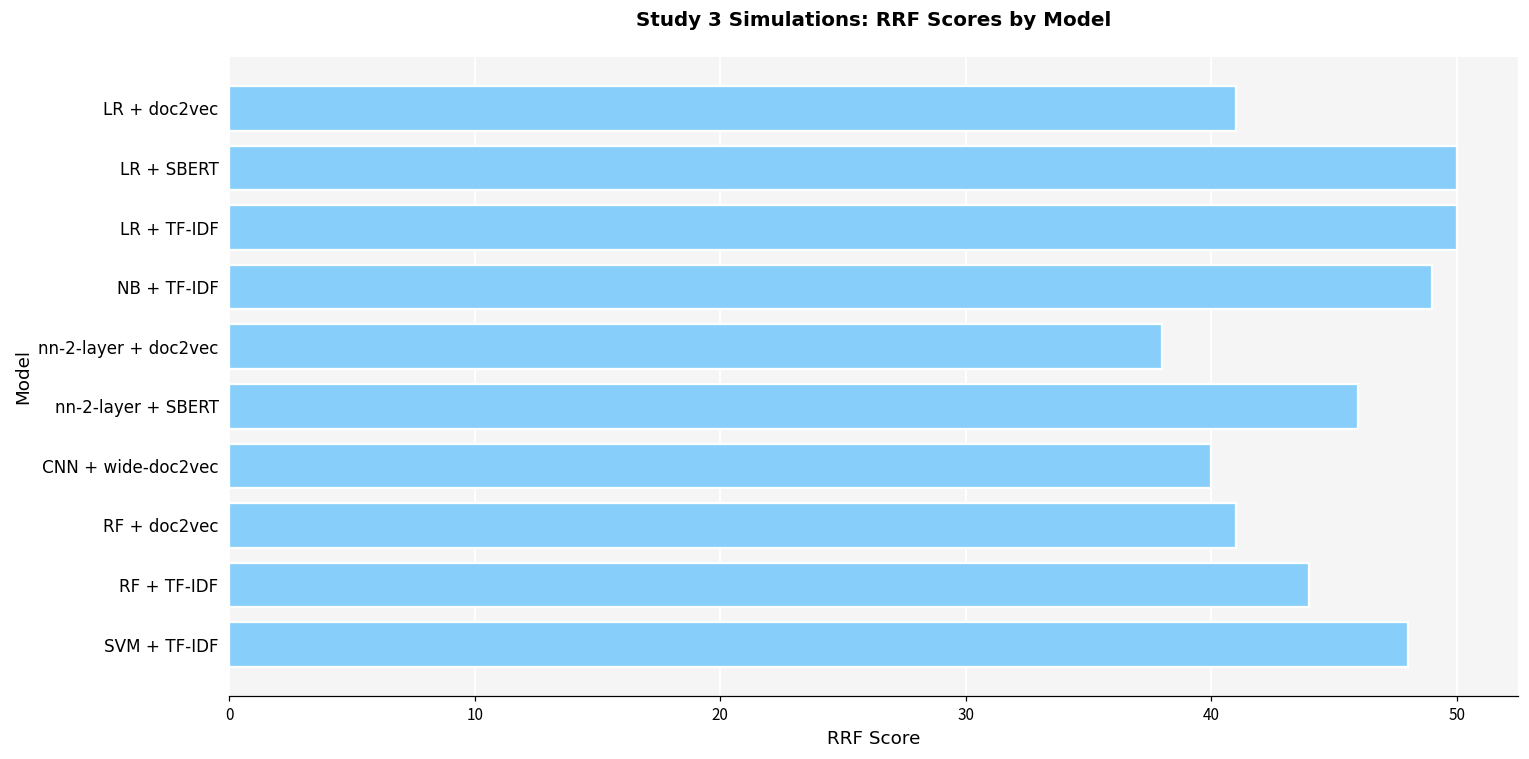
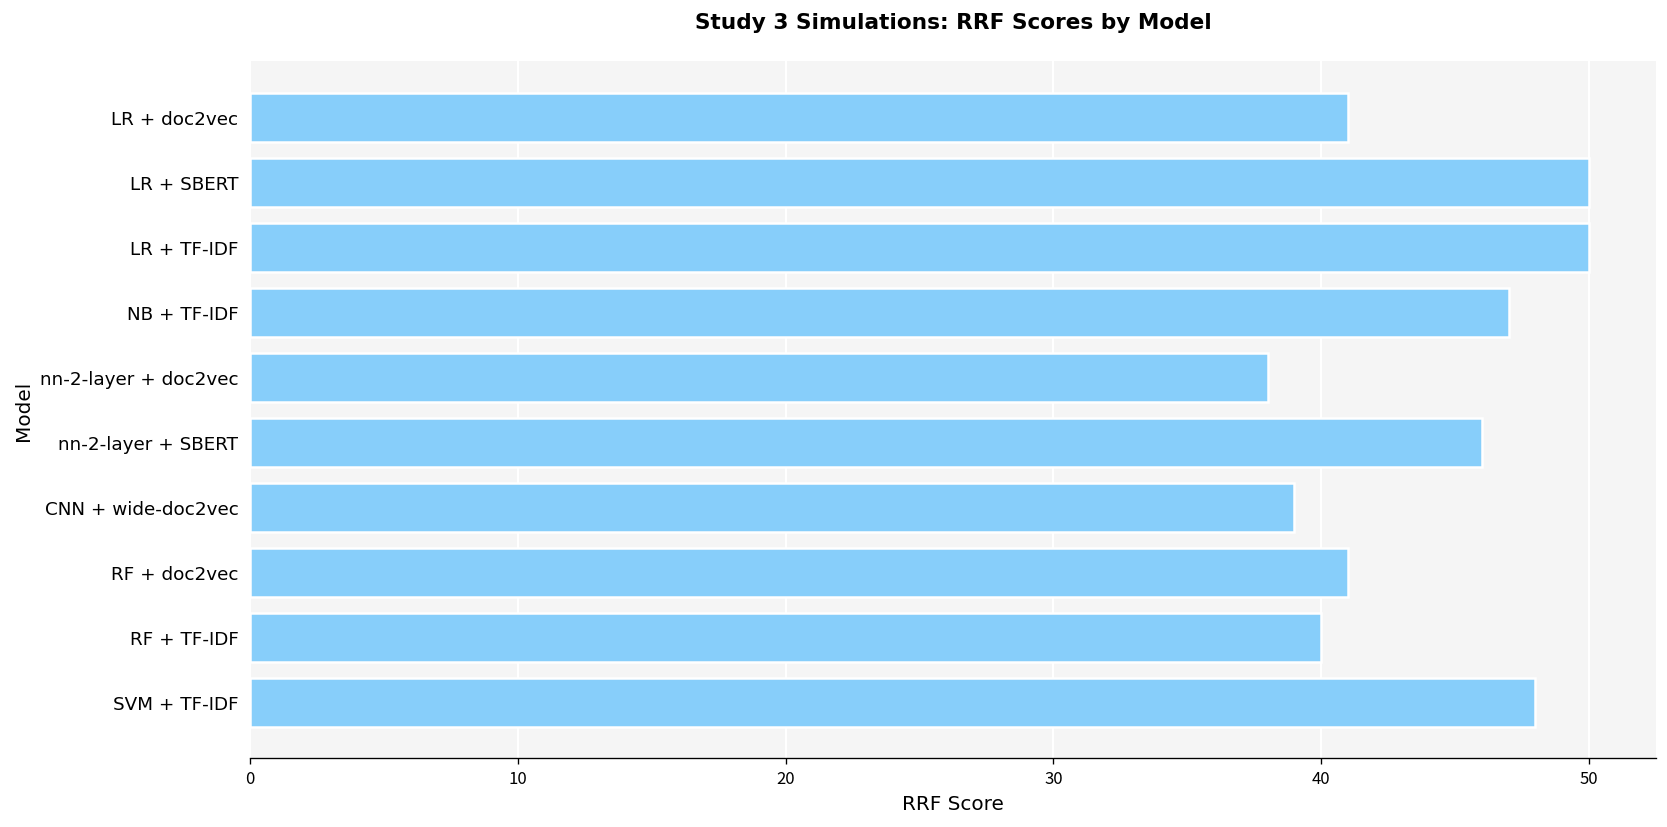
NB + TF-IDF: 49 -> 47
CNN + wide-doc2vec: 40 -> 39
RF + TF-IDF: 44 -> 40
